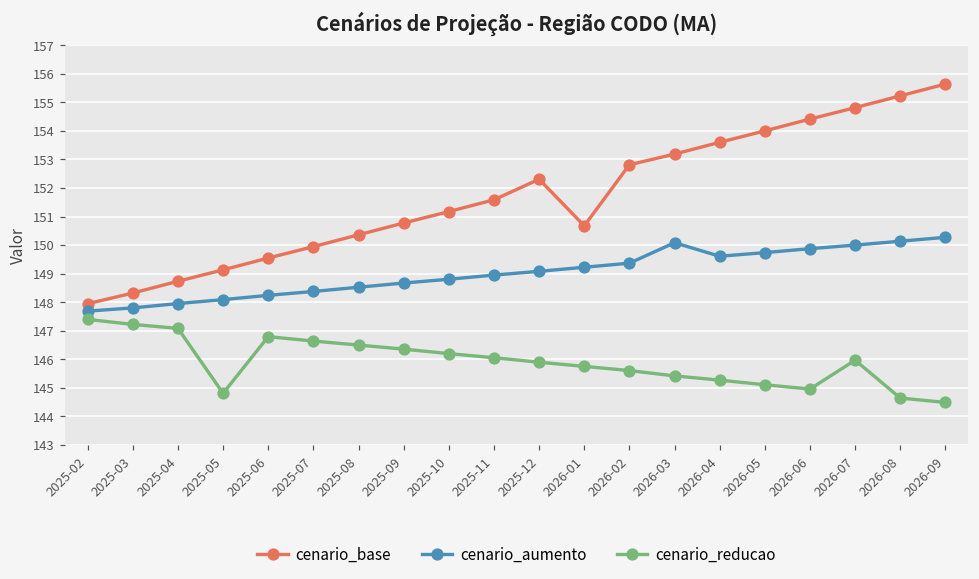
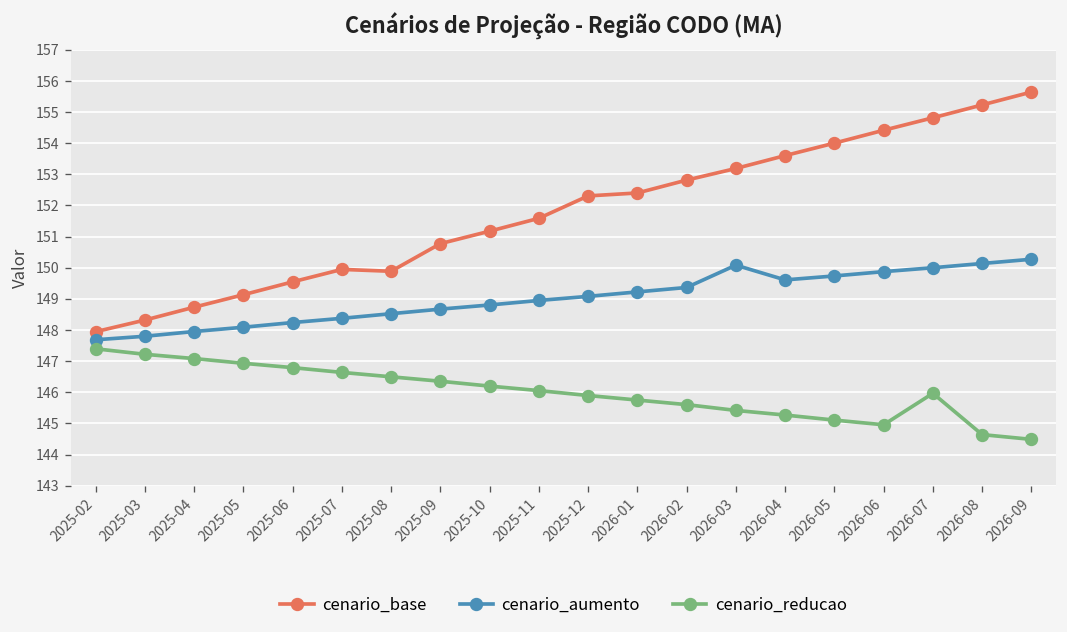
cenario_reducao, 2025-05: 144.8 -> 146.9
cenario_base, 2025-08: 150.4 -> 149.9
cenario_base, 2026-01: 150.7 -> 152.4
